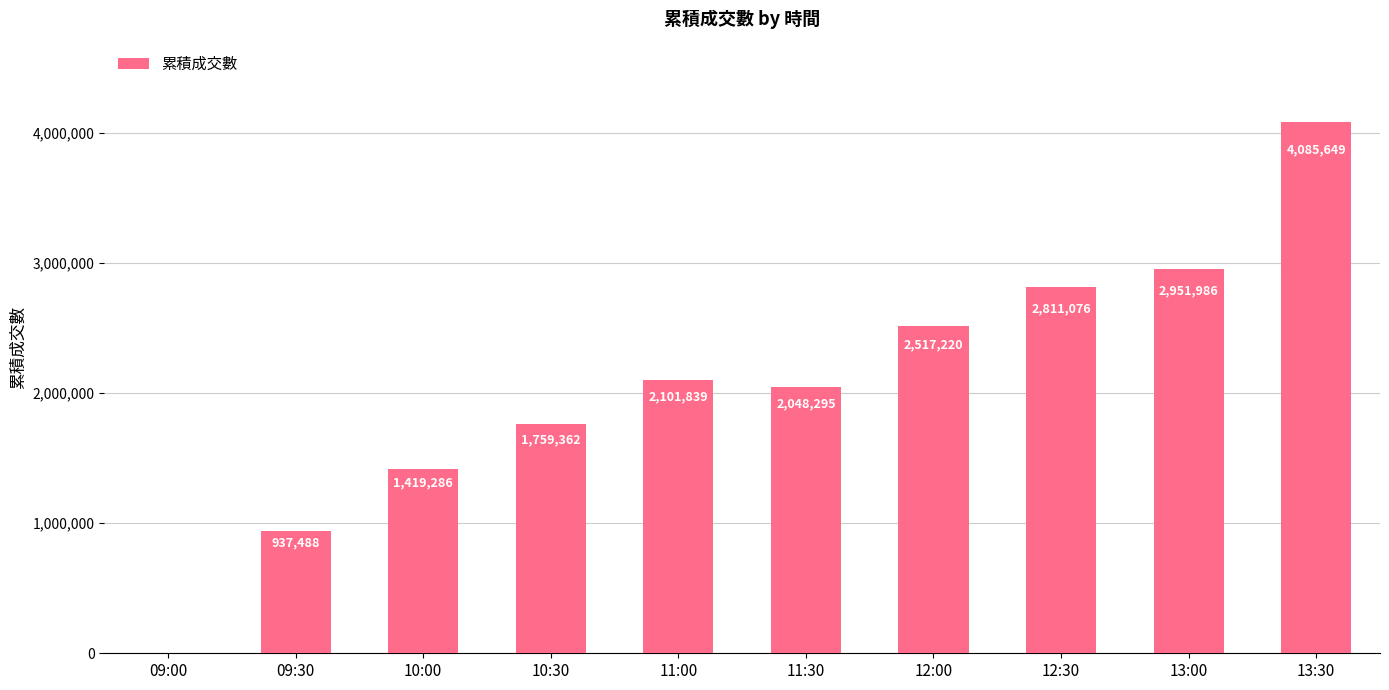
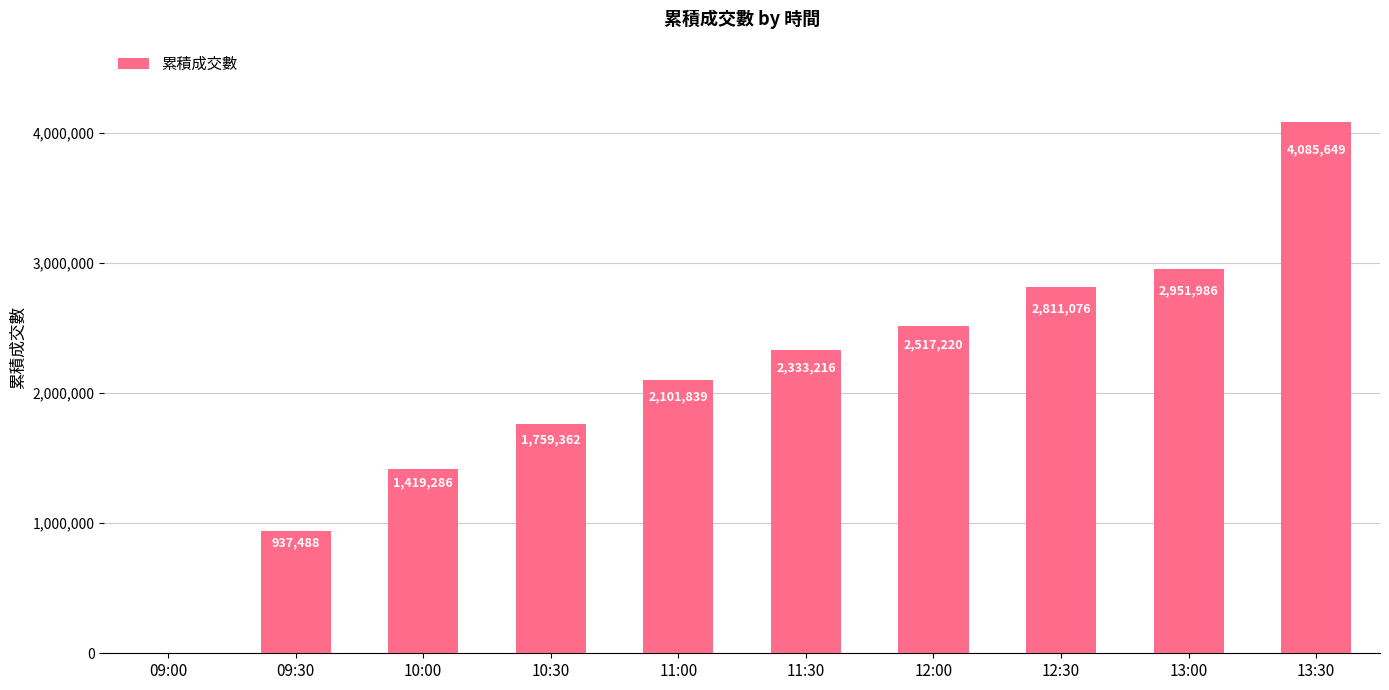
11:30: 2,048,295 -> 2,333,216
